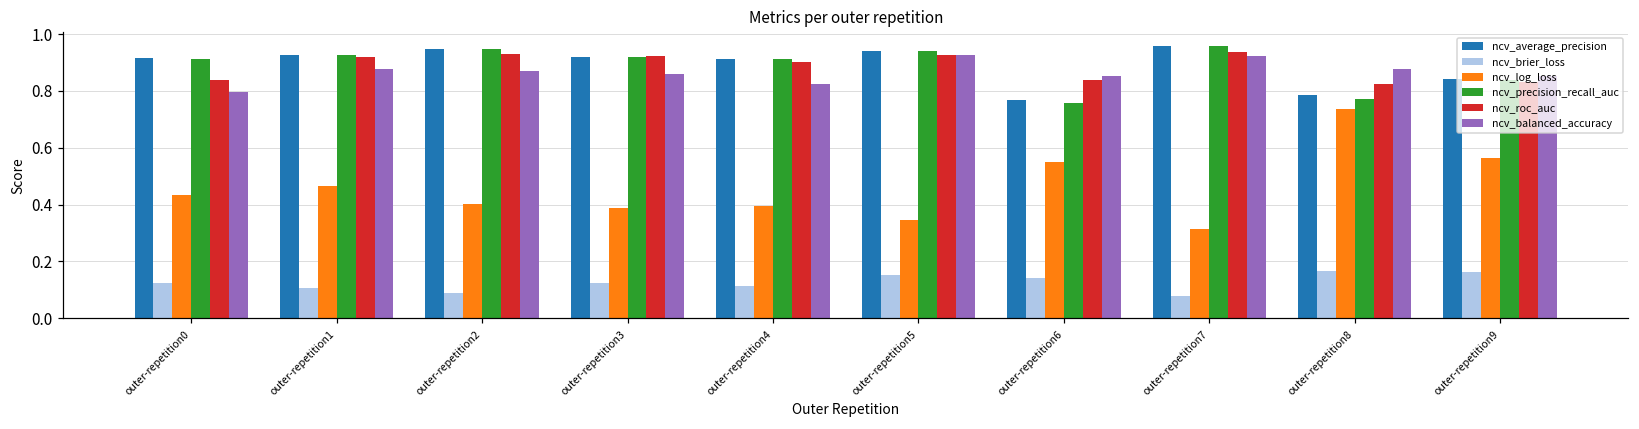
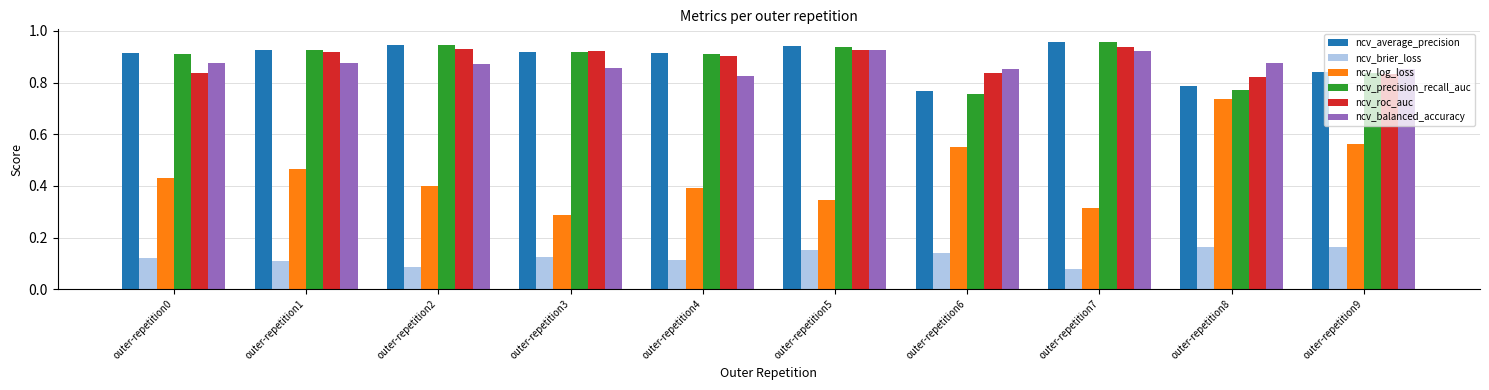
ncv_balanced_accuracy, outer-repetition0: 0.80 -> 0.88
ncv_log_loss, outer-repetition3: 0.39 -> 0.29
